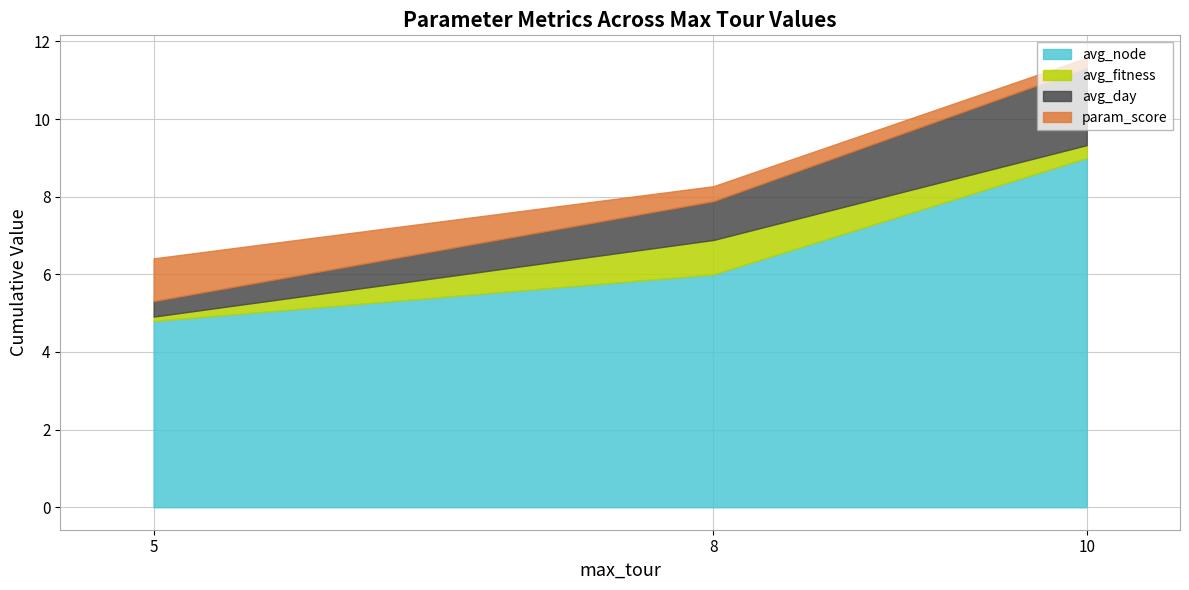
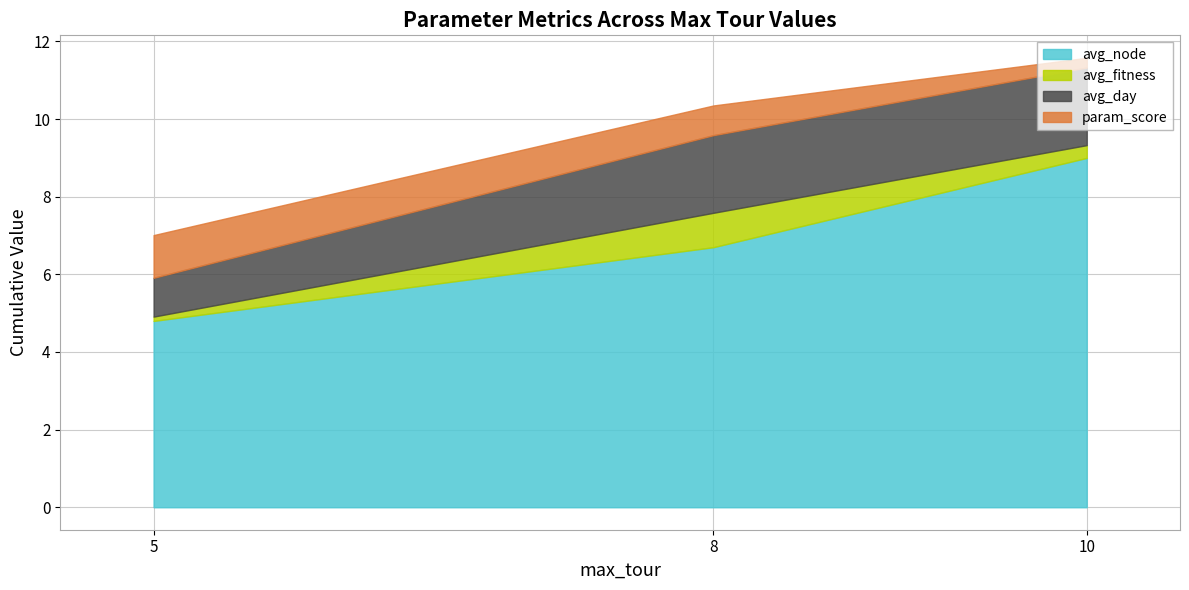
avg_day, 5: 0.4 -> 1.0
avg_node, 8: 6.0 -> 6.7
avg_day, 8: 1 -> 2
param_score, 8: 0.4 -> 0.8
